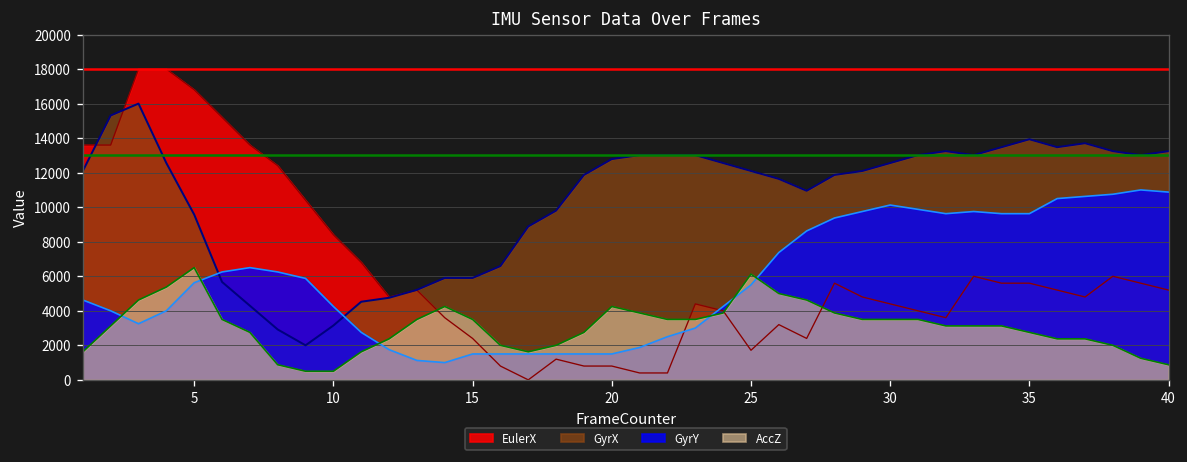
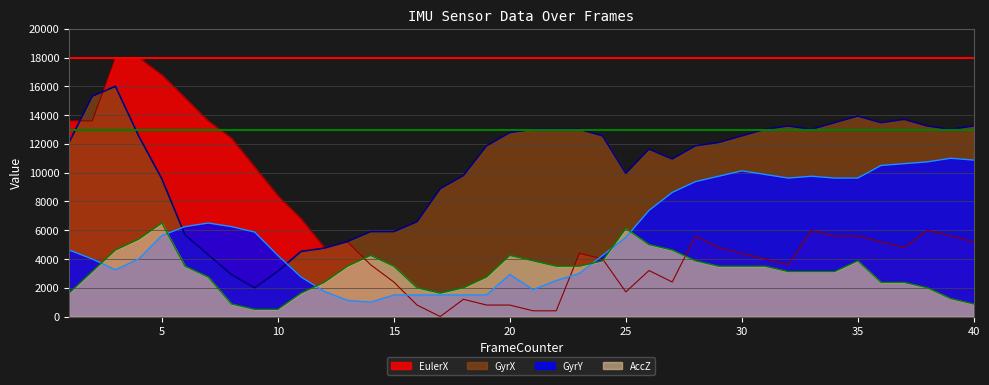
GyrY, 20: 1500 -> 2900
GyrX, 25: 12100 -> 10000
AccZ, 35: 2800 -> 3900
